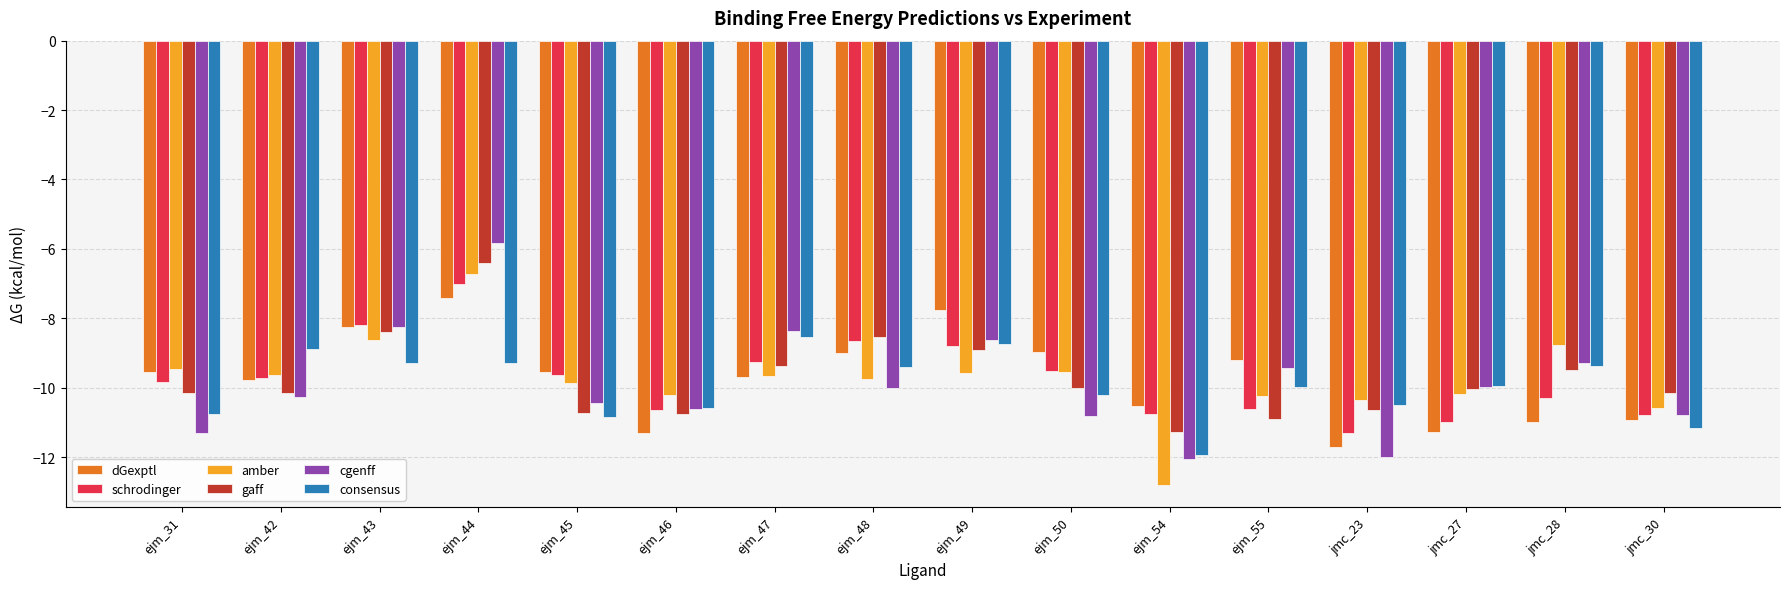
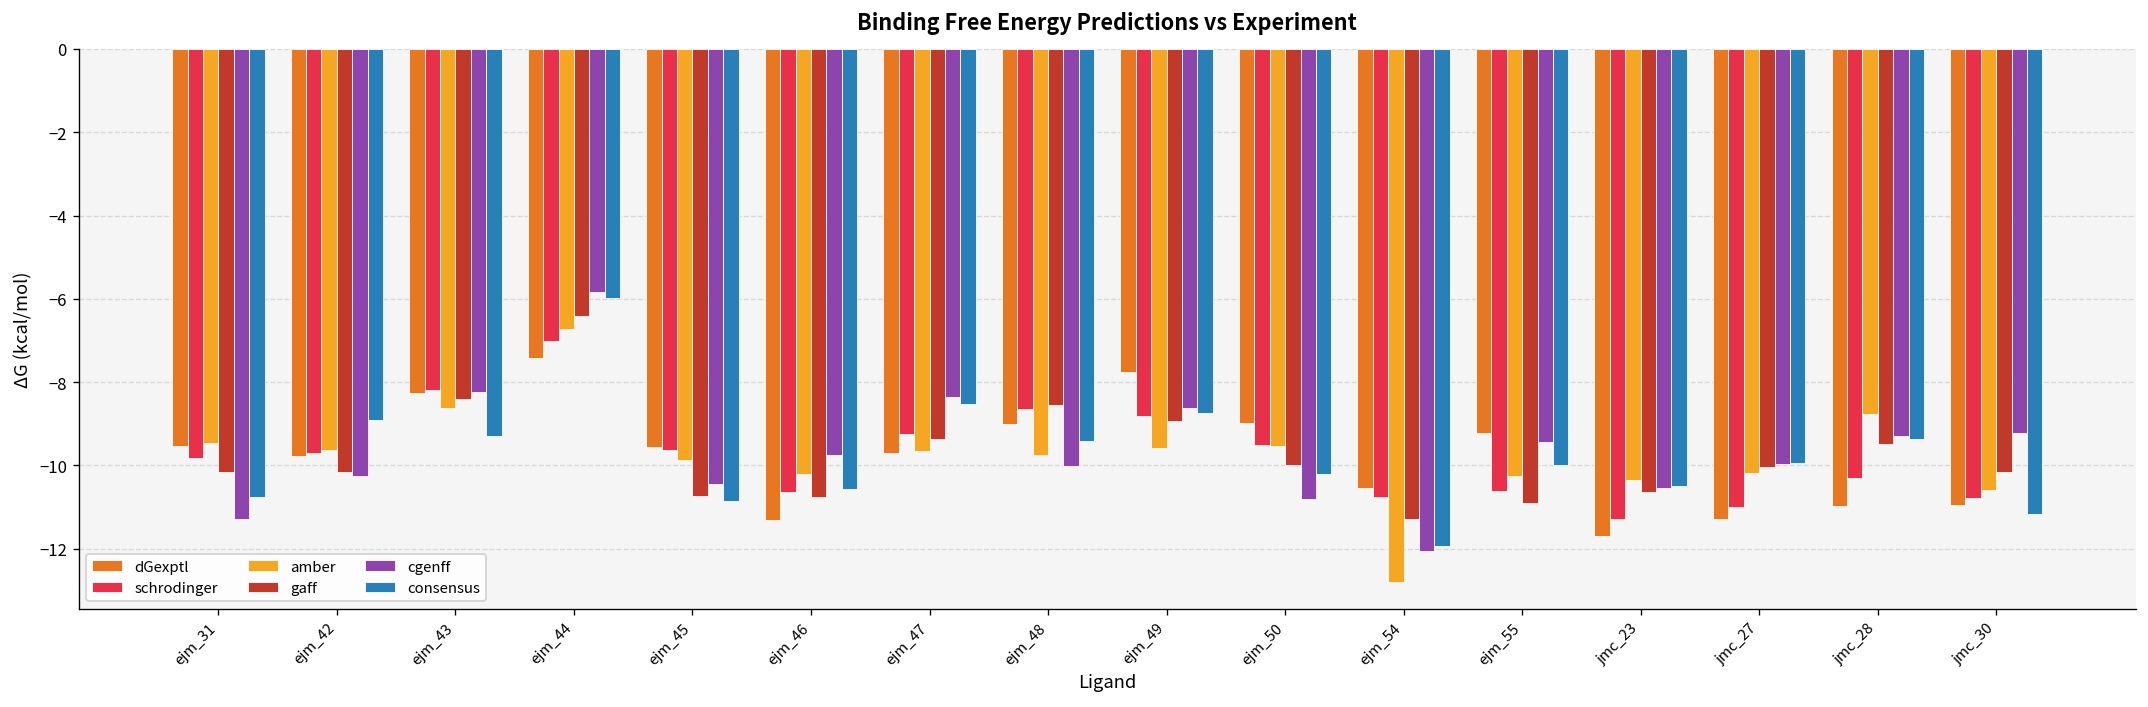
consensus, ejm_44: -9.3 -> -6.0
cgenff, ejm_46: -10.6 -> -9.7
cgenff, jmc_23: -12.0 -> -10.5
cgenff, jmc_30: -10.8 -> -9.2
